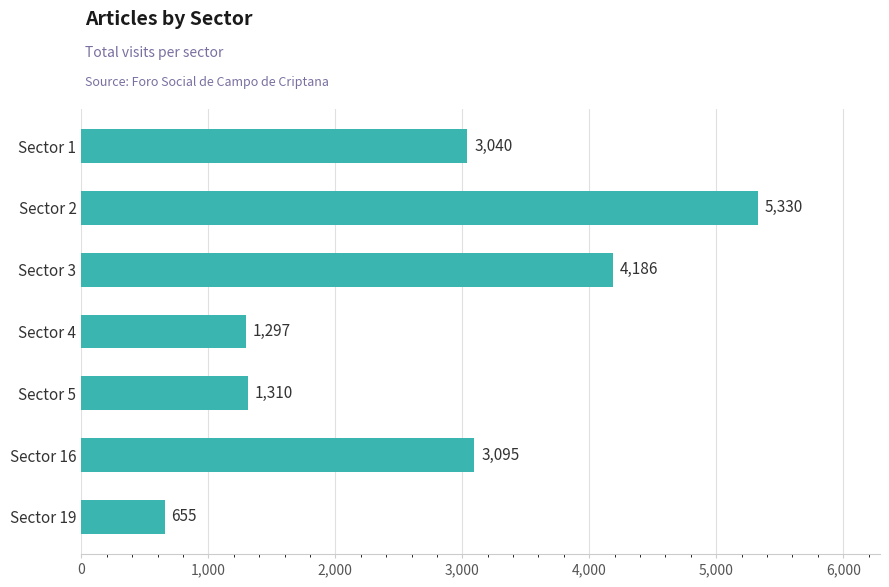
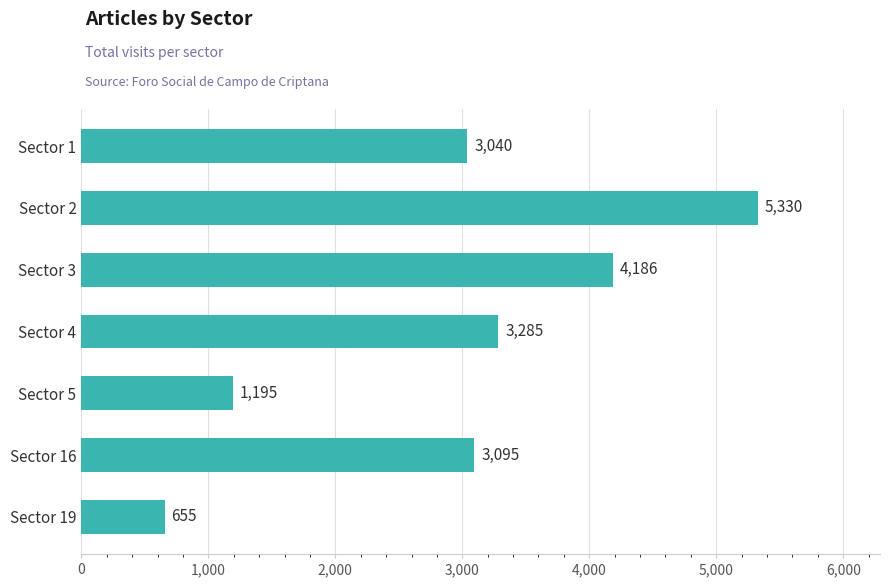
Sector 4: 1,297 -> 3,285
Sector 5: 1,310 -> 1,195
